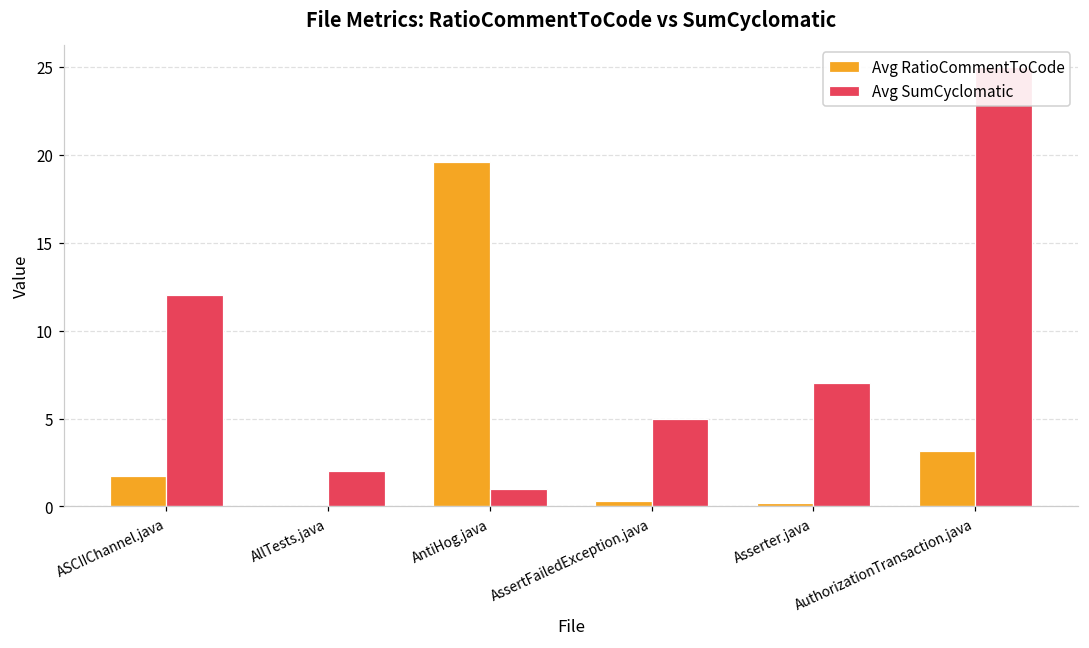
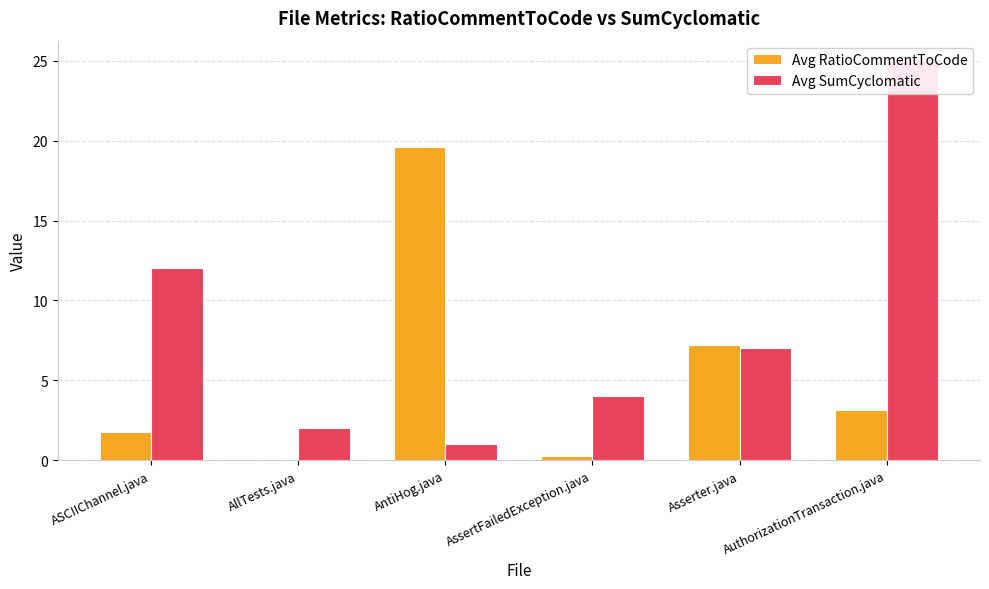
Avg SumCyclomatic, AssertFailedException.java: 5 -> 4
Avg RatioCommentToCode, Asserter.java: 0.2 -> 7.2
